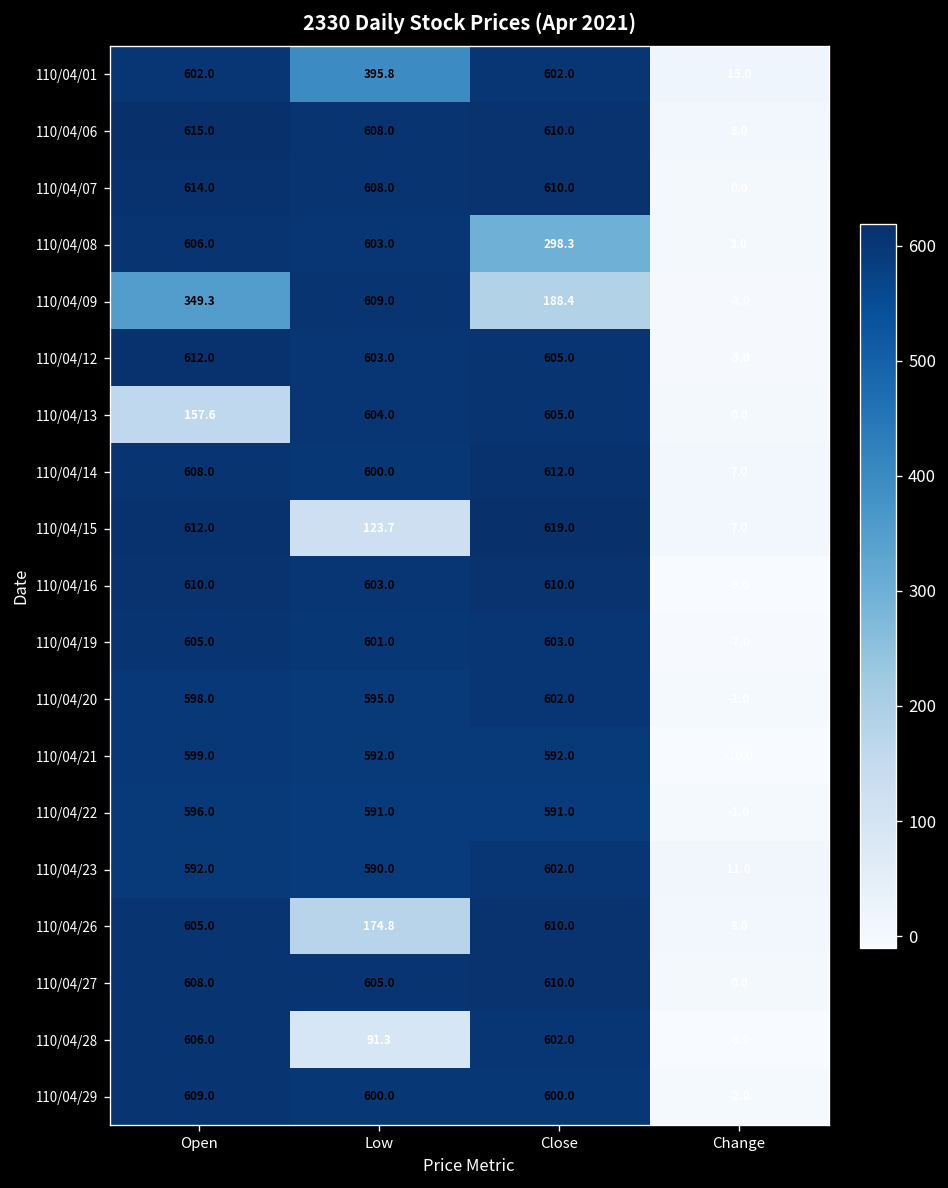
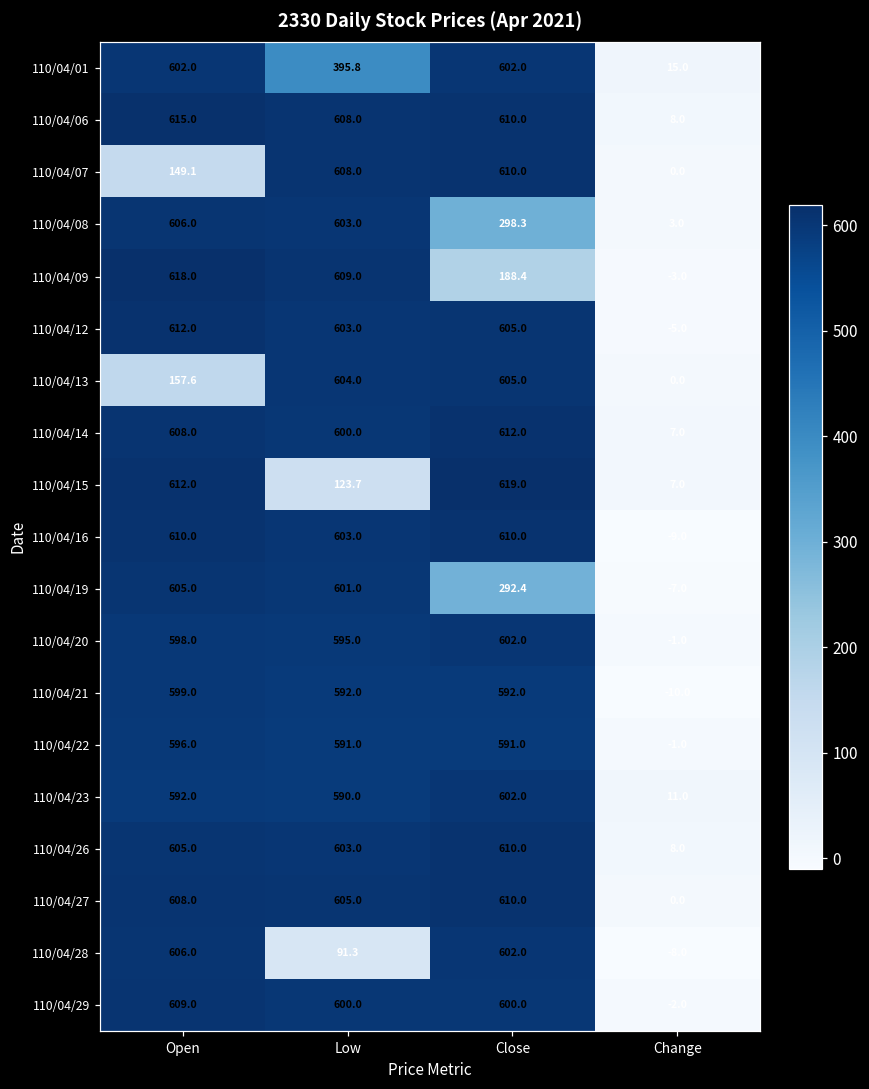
110/04/07, Open: 614.0 -> 149.1
110/04/09, Open: 349.3 -> 618.0
110/04/19, Close: 603.0 -> 292.4
110/04/26, Low: 174.8 -> 603.0
